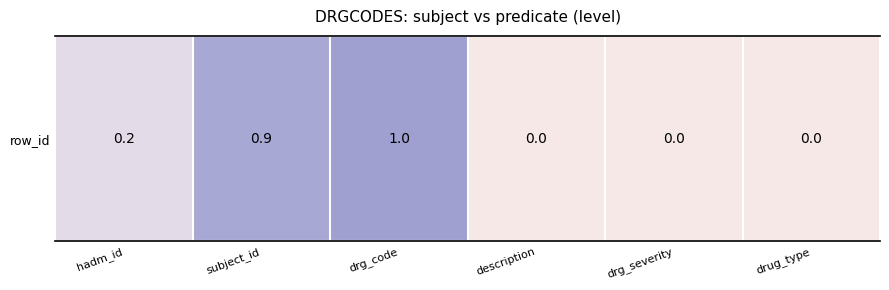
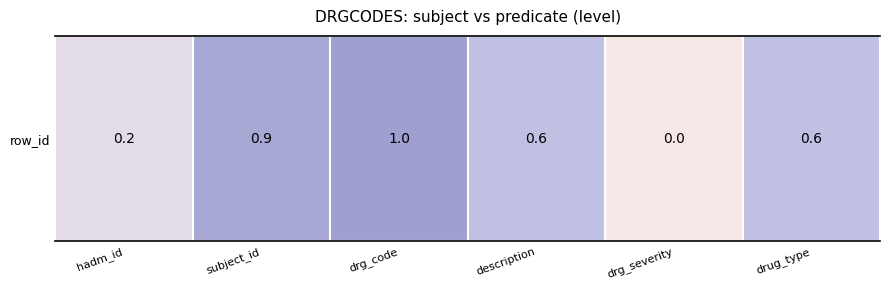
row_id, description: 0.0 -> 0.6
row_id, drug_type: 0.0 -> 0.6
